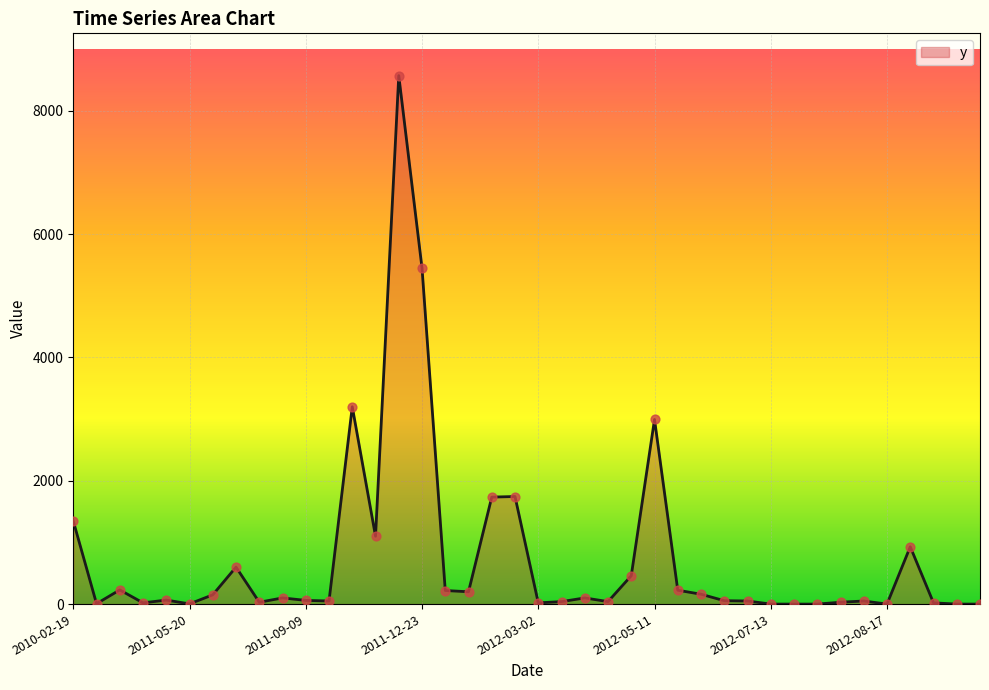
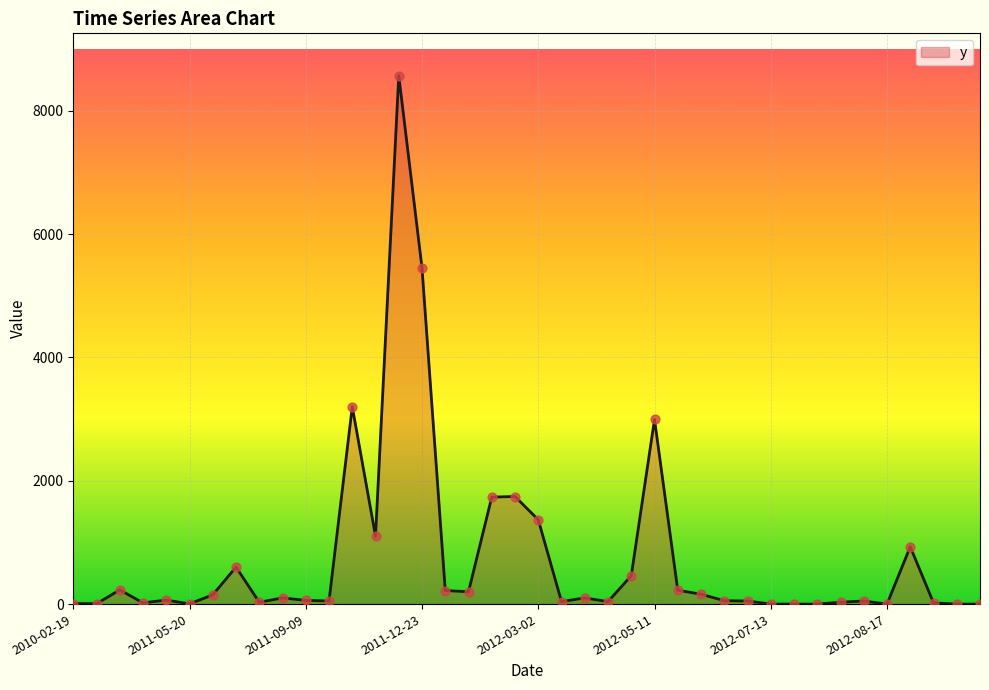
2010-02-19: 1300 -> 0
2012-03-02: 0 -> 1400
